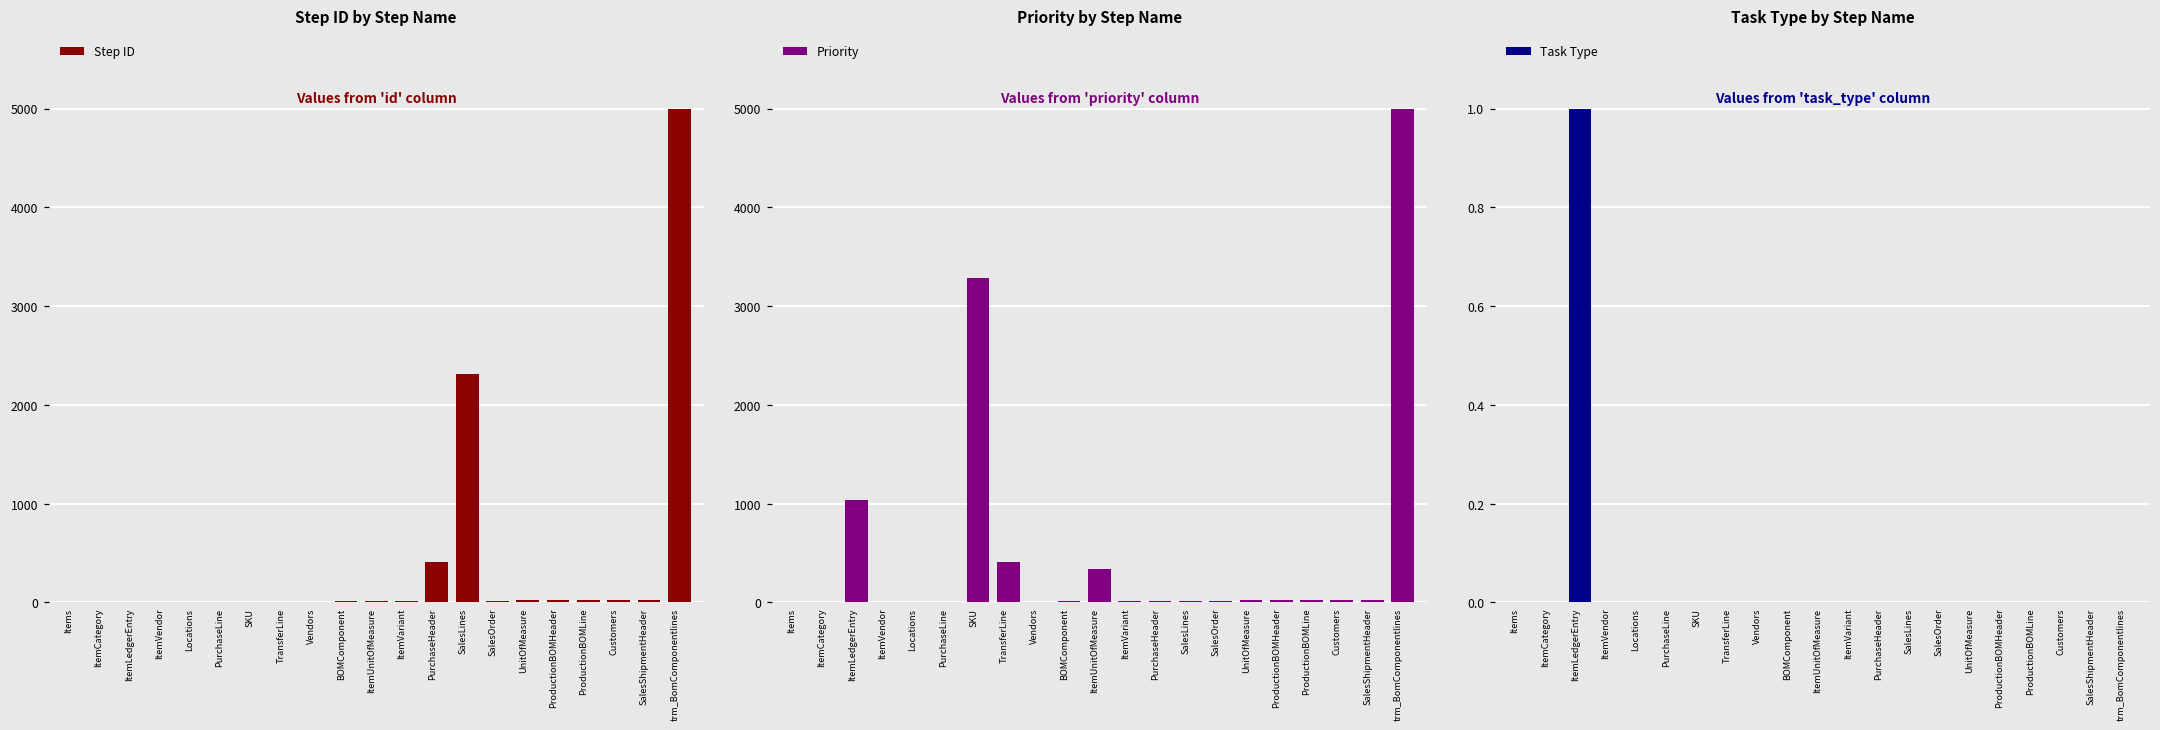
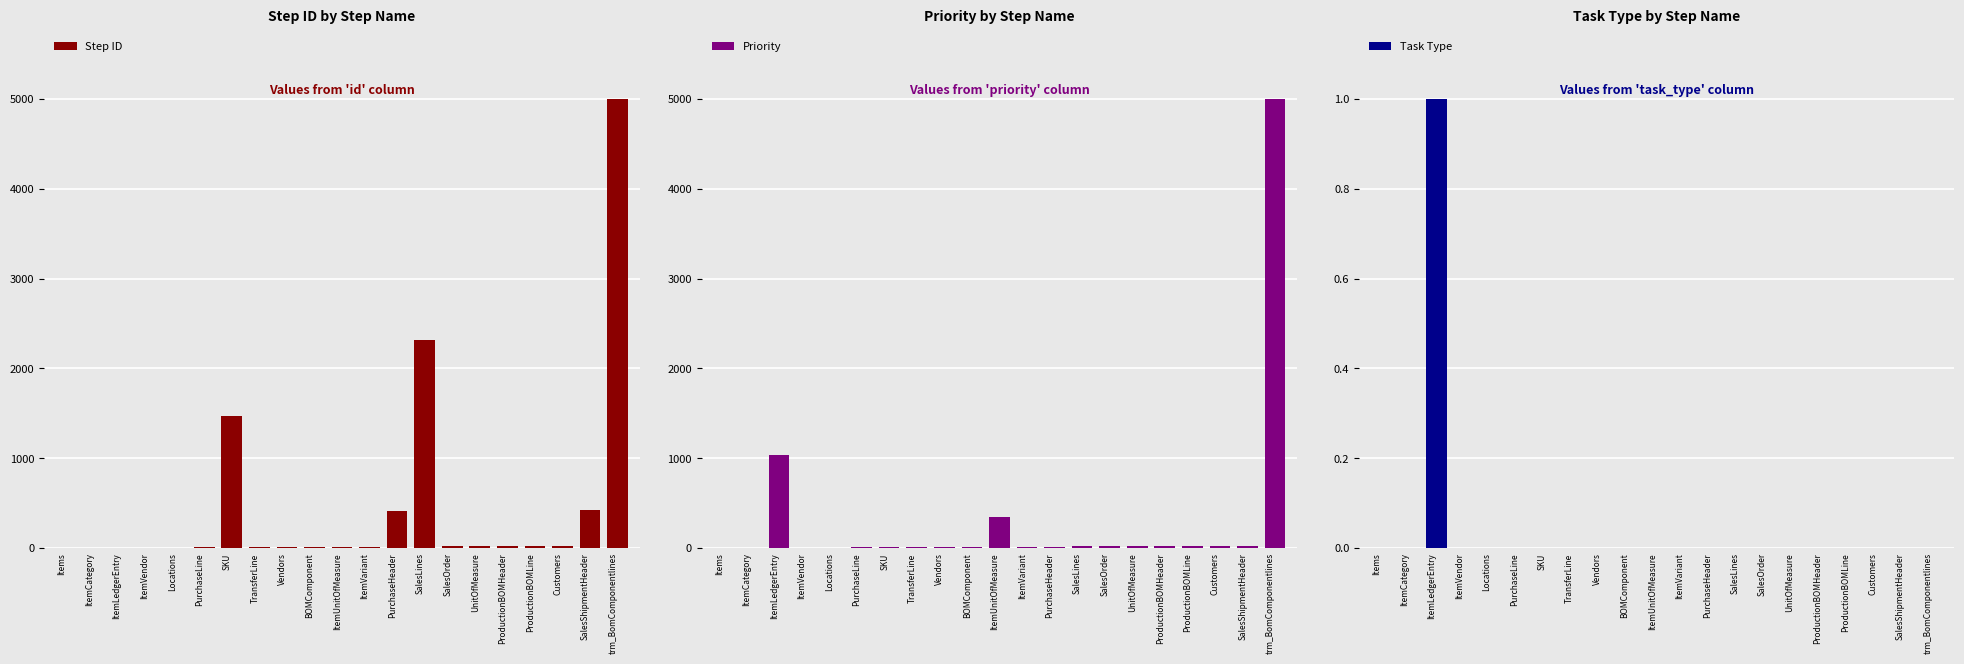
Step ID by Step Name, SKU: 0 -> 1500
Step ID by Step Name, SalesShipmentHeader: 0 -> 400
Priority by Step Name, SKU: 3300 -> 0
Priority by Step Name, TransferLine: 400 -> 0
